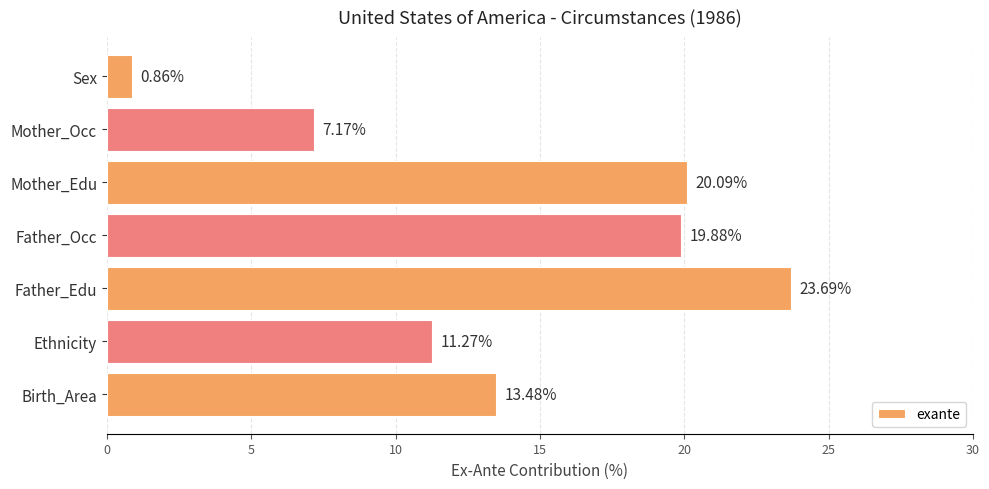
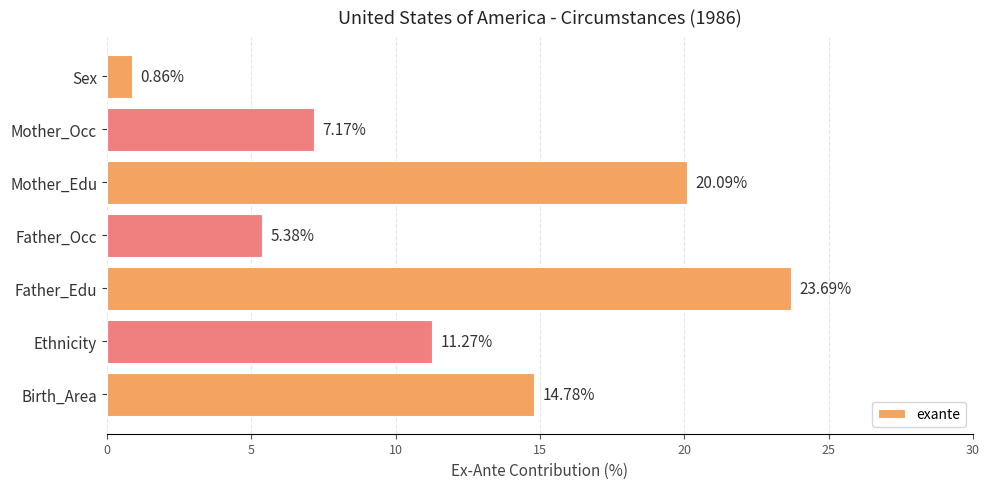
Father_Occ: 19.88% -> 5.38%
Birth_Area: 13.48% -> 14.78%
